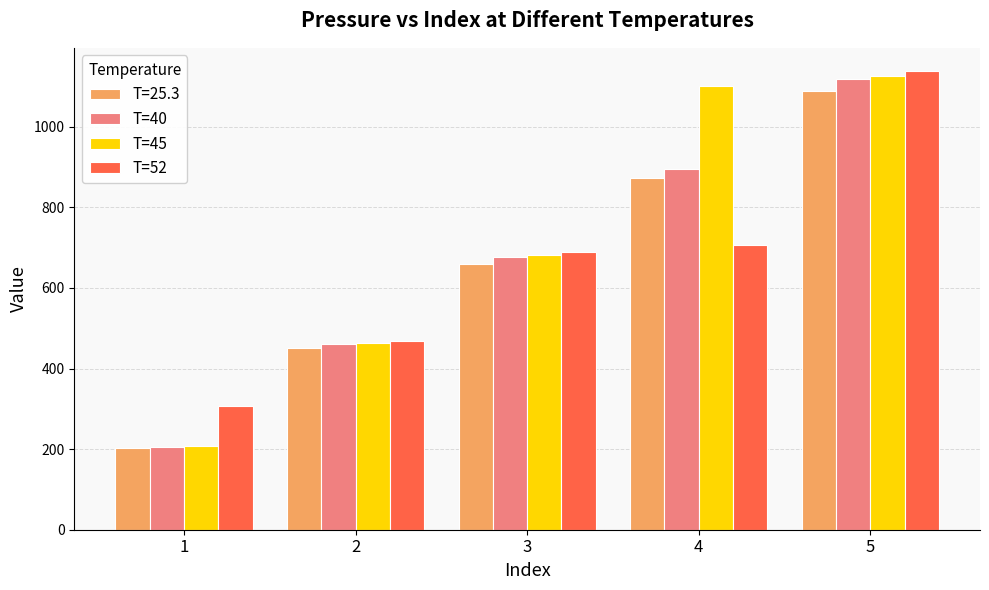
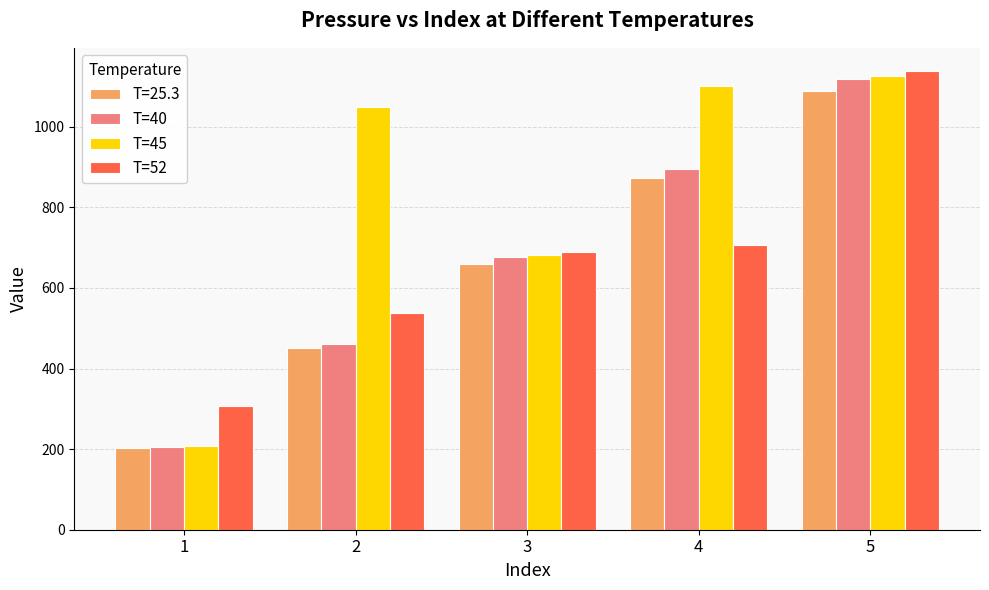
T=45, 2: 460 -> 1050
T=52, 2: 470 -> 540
